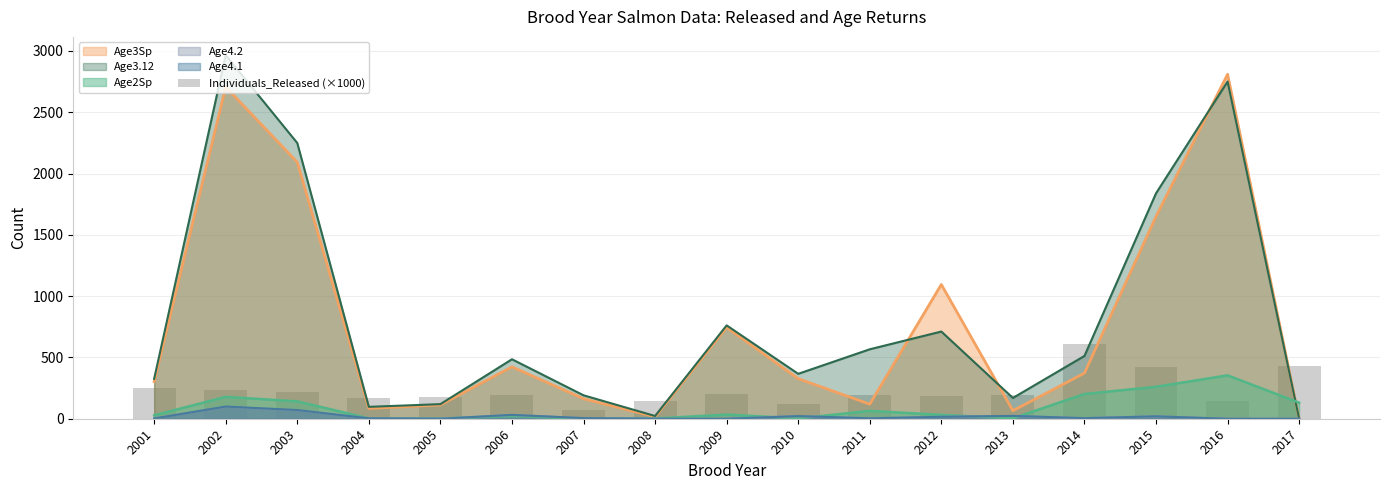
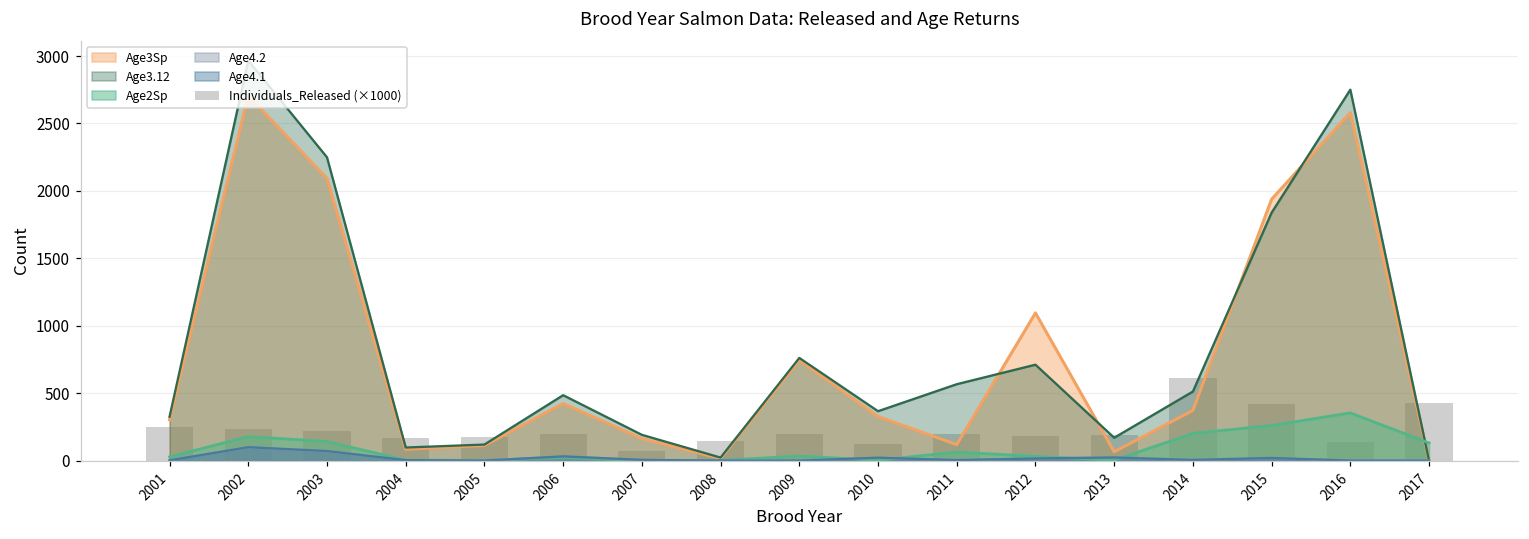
Age3Sp, 2015: 1650 -> 1940
Age3Sp, 2016: 2810 -> 2580
